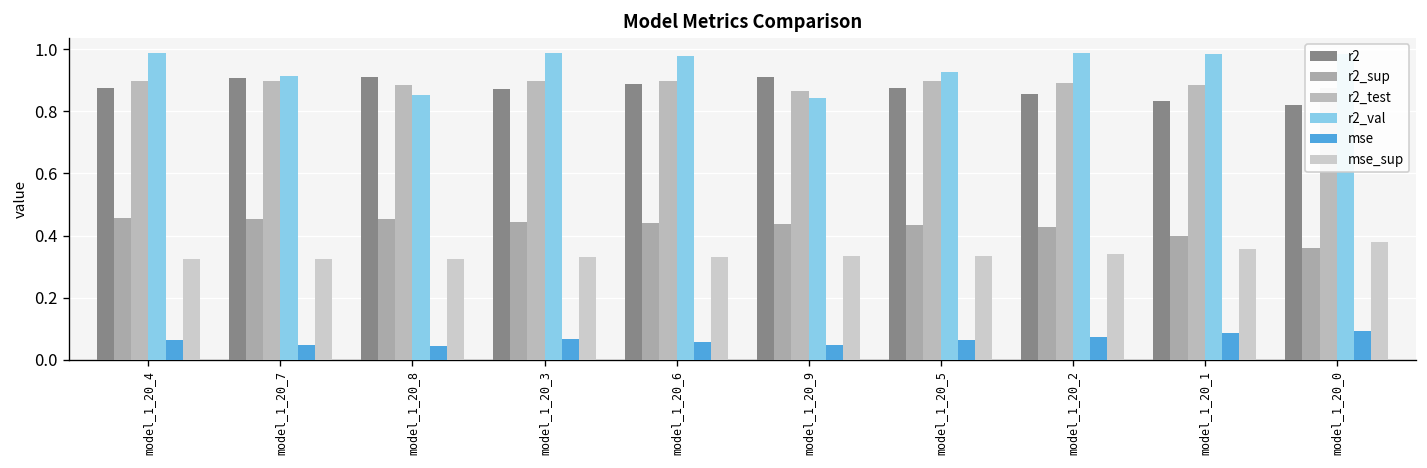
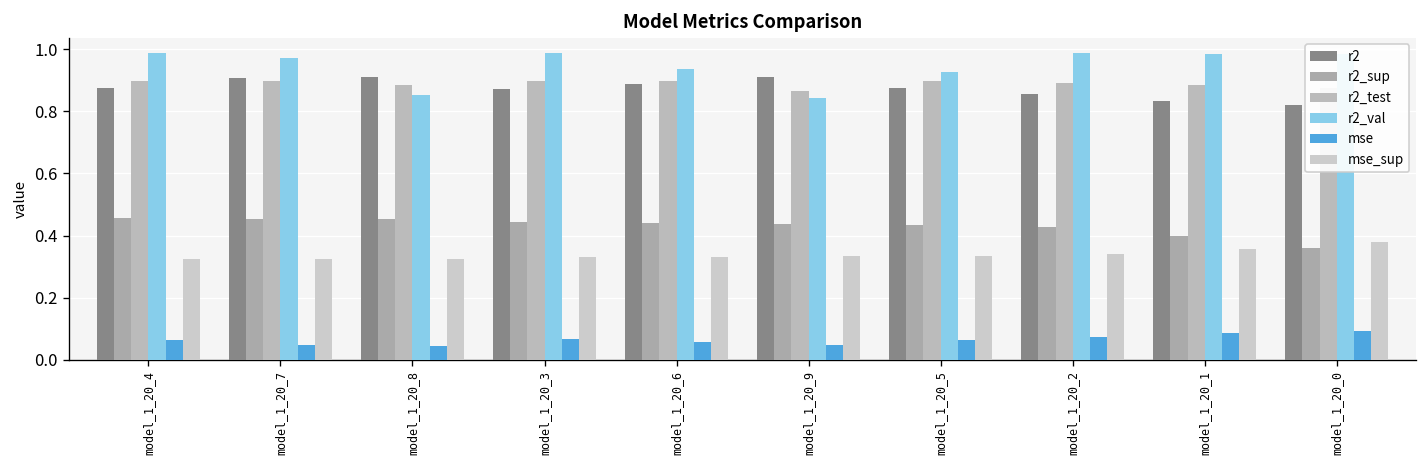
r2_val, model_1_20_7: 0.91 -> 0.97
r2_val, model_1_20_6: 0.98 -> 0.94
